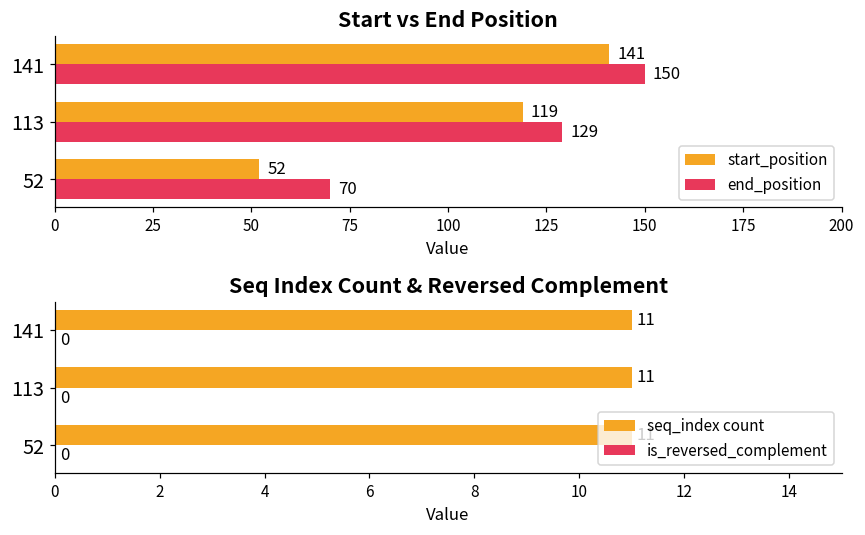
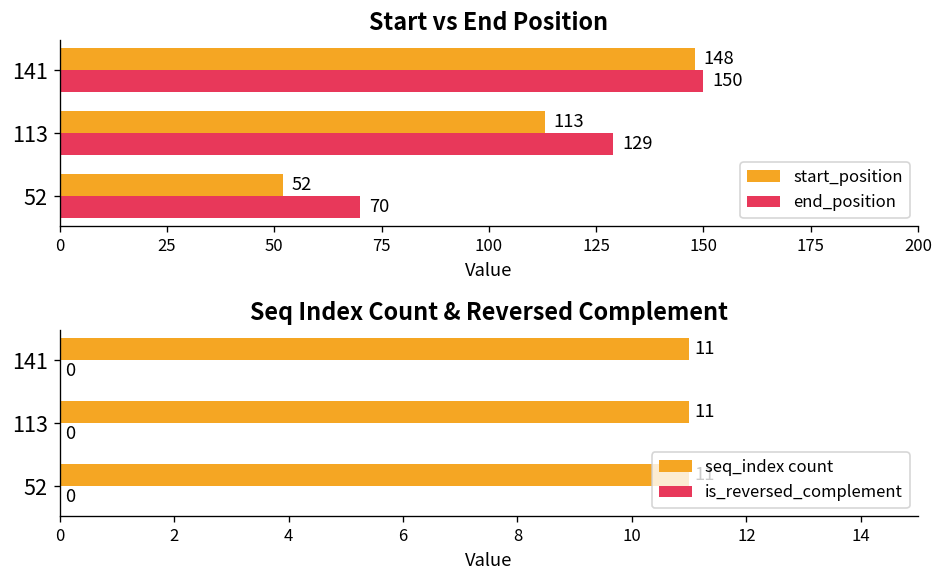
Start vs End Position, start_position, 141: 141 -> 148
Start vs End Position, start_position, 113: 119 -> 113
